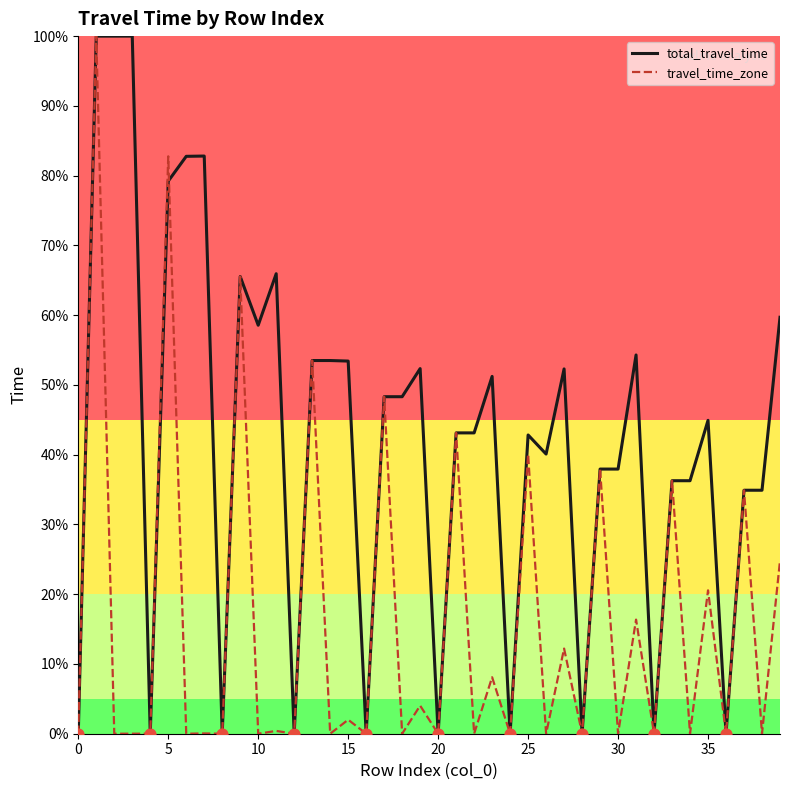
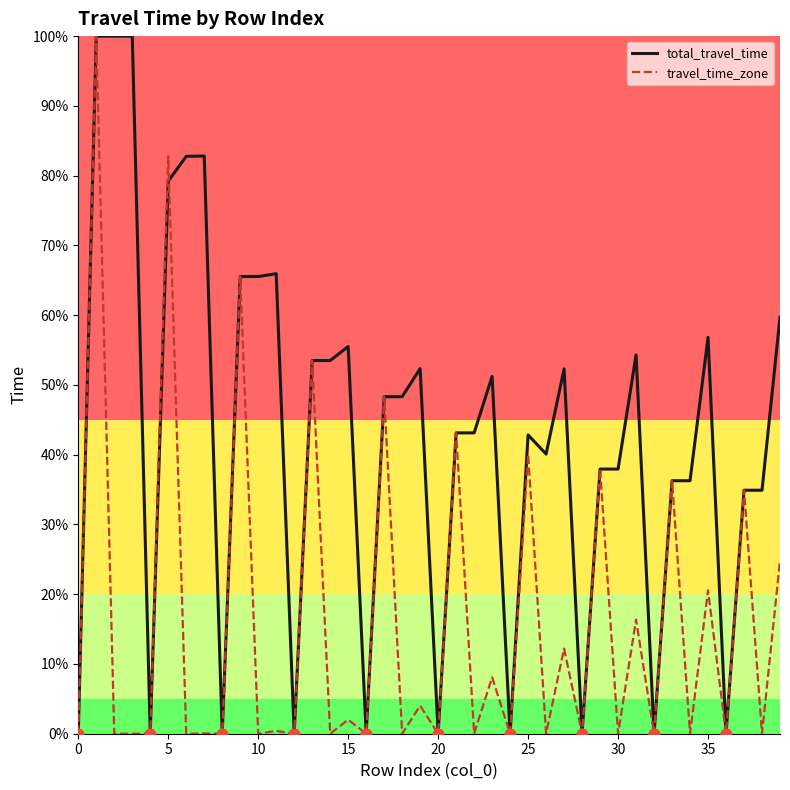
total_travel_time, 10: 59% -> 66%
total_travel_time, 15: 53% -> 56%
total_travel_time, 35: 45% -> 57%
